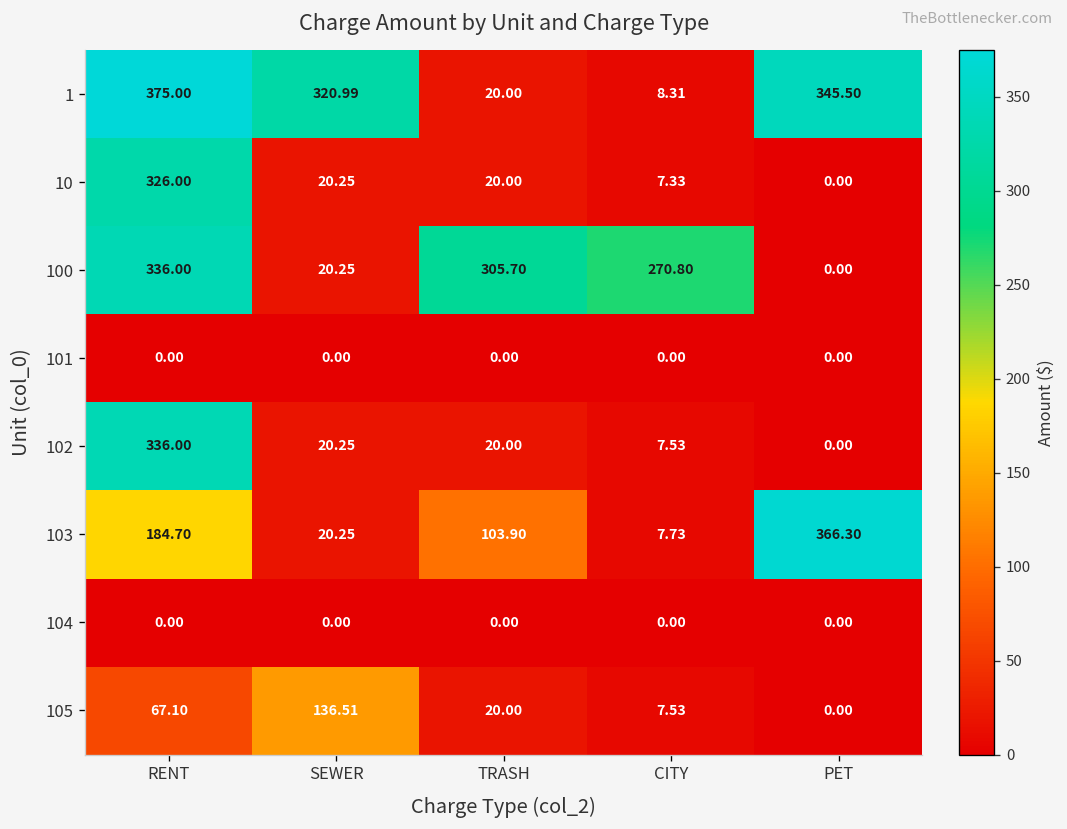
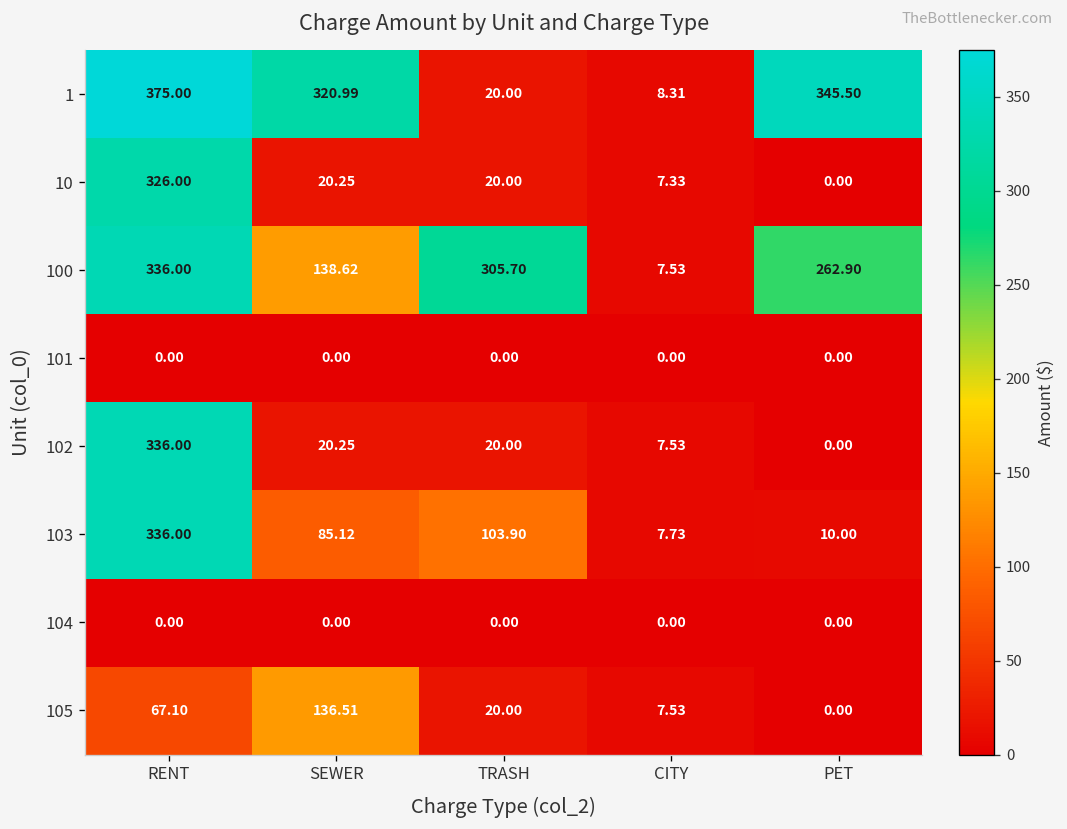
100, SEWER: 20.25 -> 138.62
100, CITY: 270.80 -> 7.53
100, PET: 0.00 -> 262.90
103, RENT: 184.70 -> 336.00
103, SEWER: 20.25 -> 85.12
103, PET: 366.30 -> 10.00
